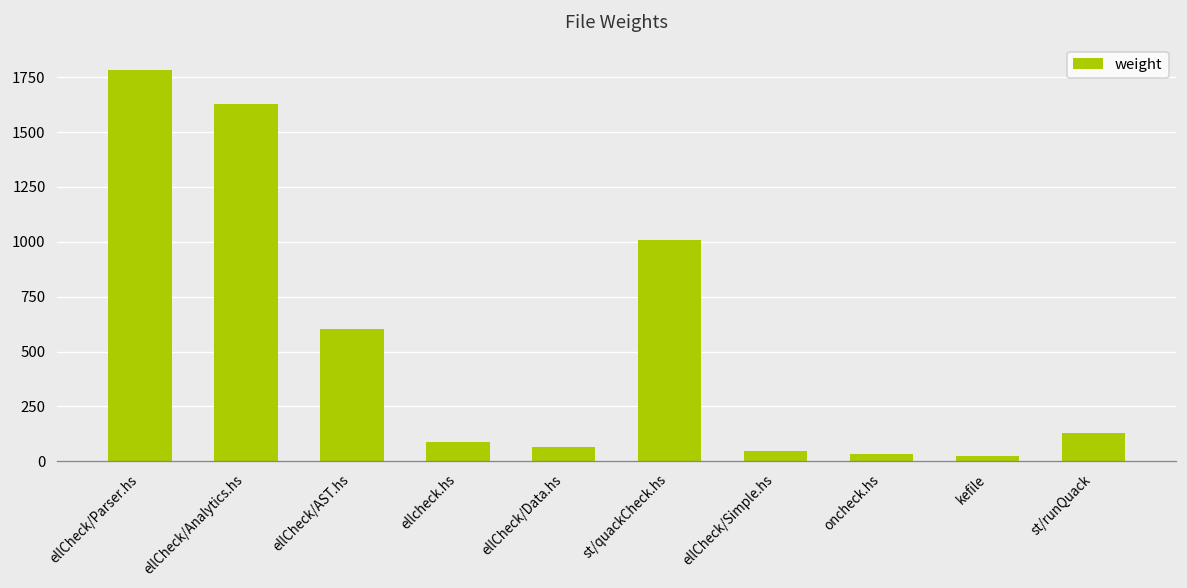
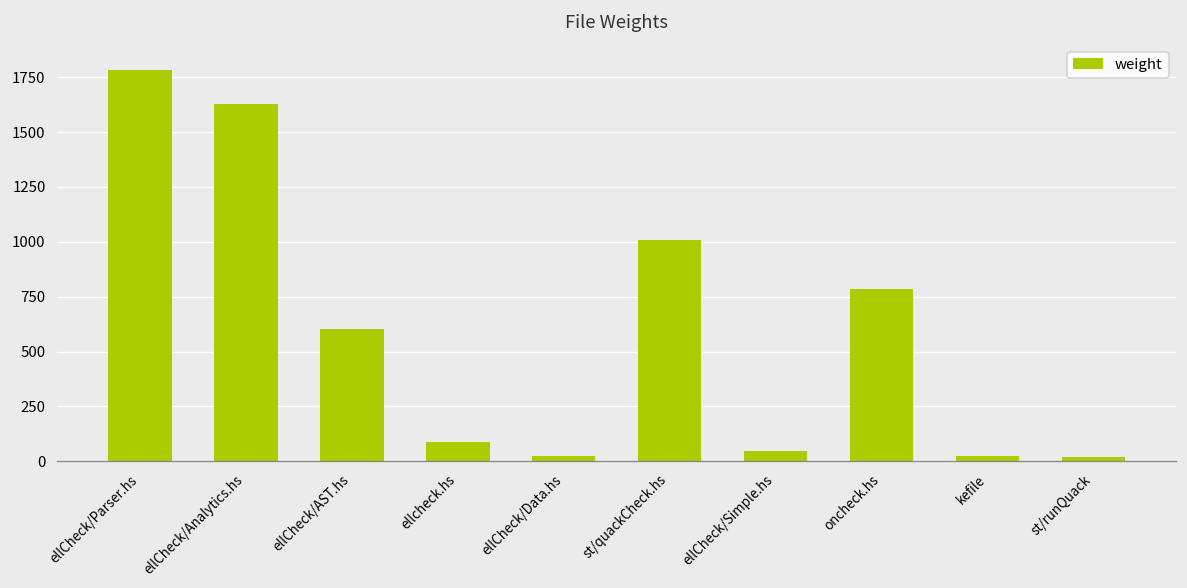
ellCheck/Data.hs: 70 -> 20
oncheck.hs: 30 -> 790
st/runQuack: 130 -> 20
